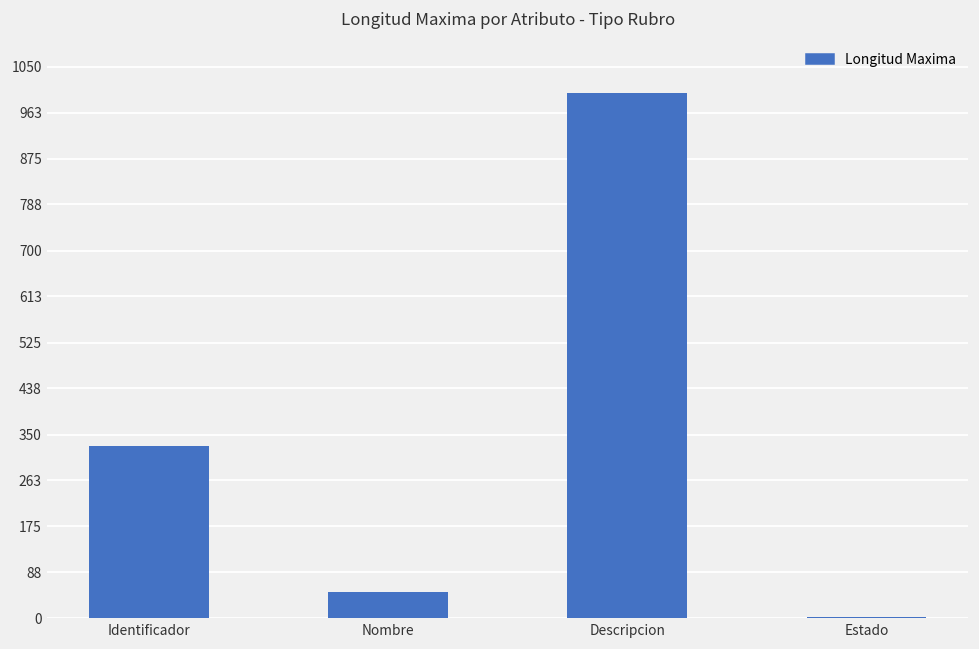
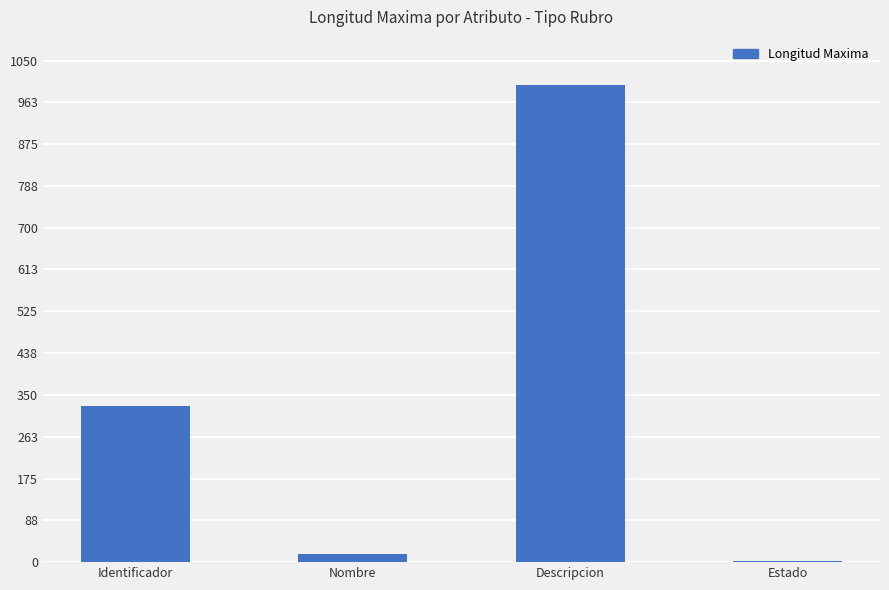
Nombre: 50 -> 20
